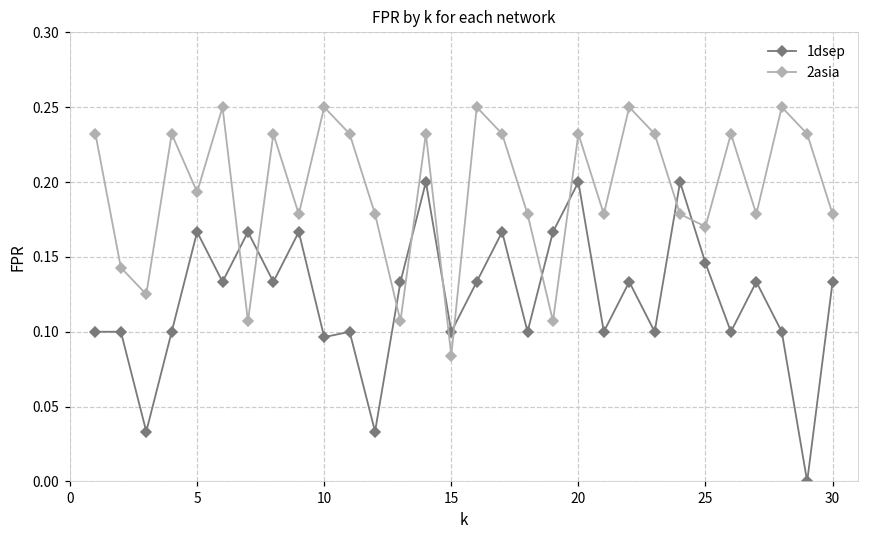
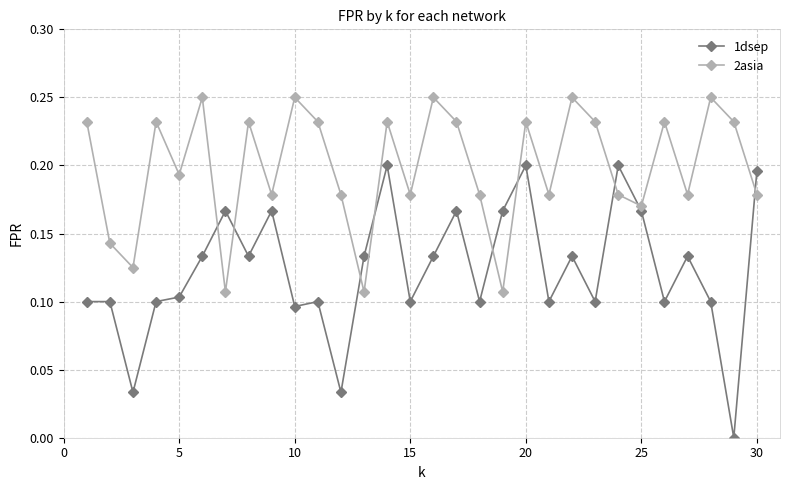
1dsep, 5: 0.167 -> 0.103
2asia, 15: 0.084 -> 0.179
1dsep, 25: 0.146 -> 0.167
1dsep, 30: 0.133 -> 0.196
